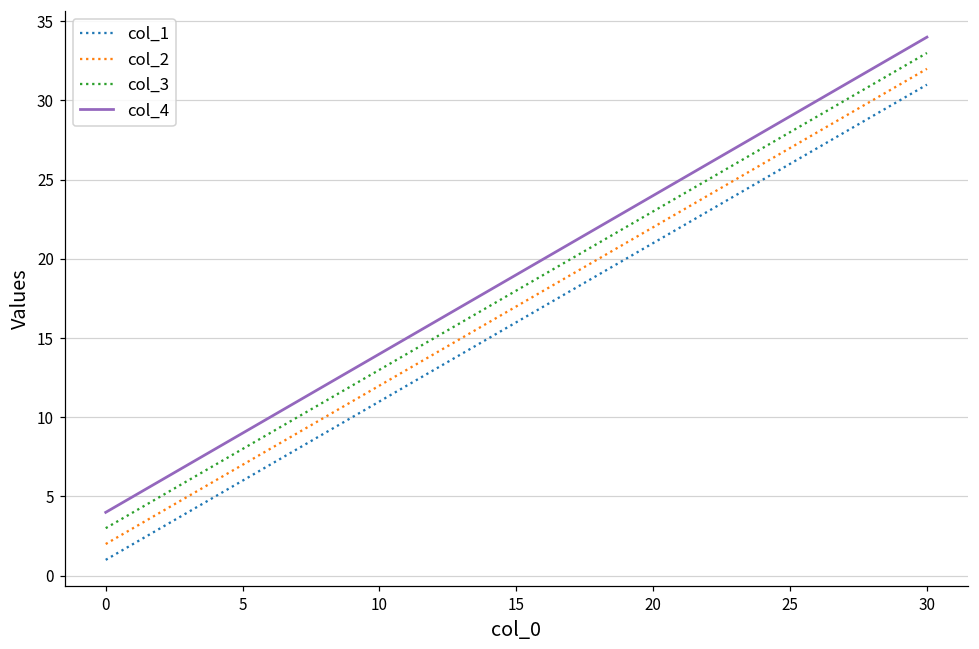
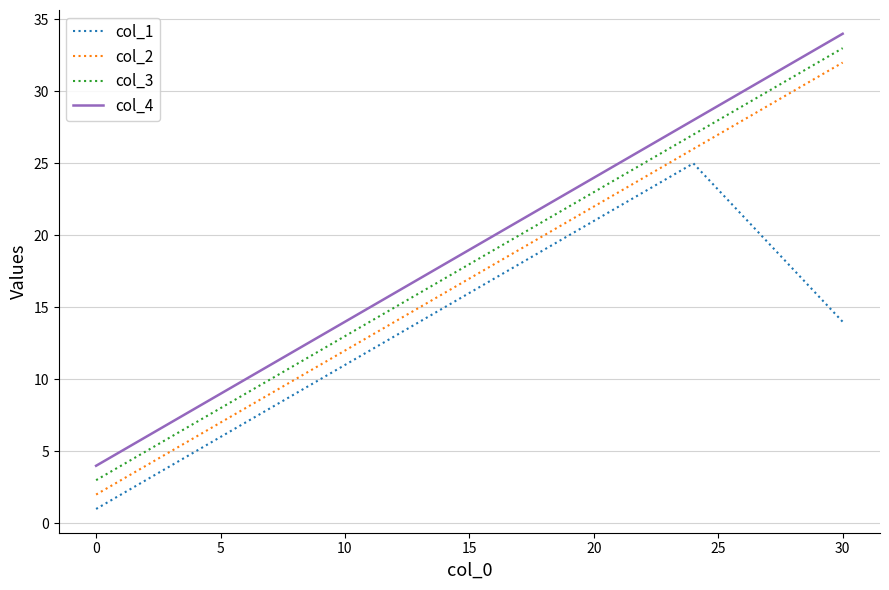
col_1, 30: 31 -> 14
